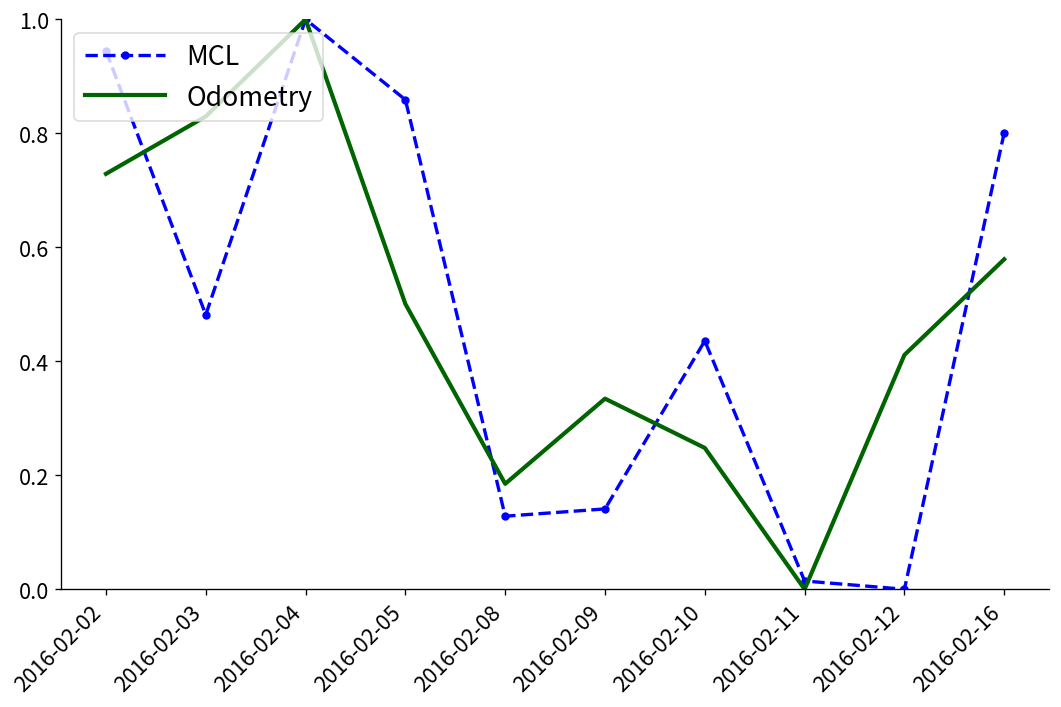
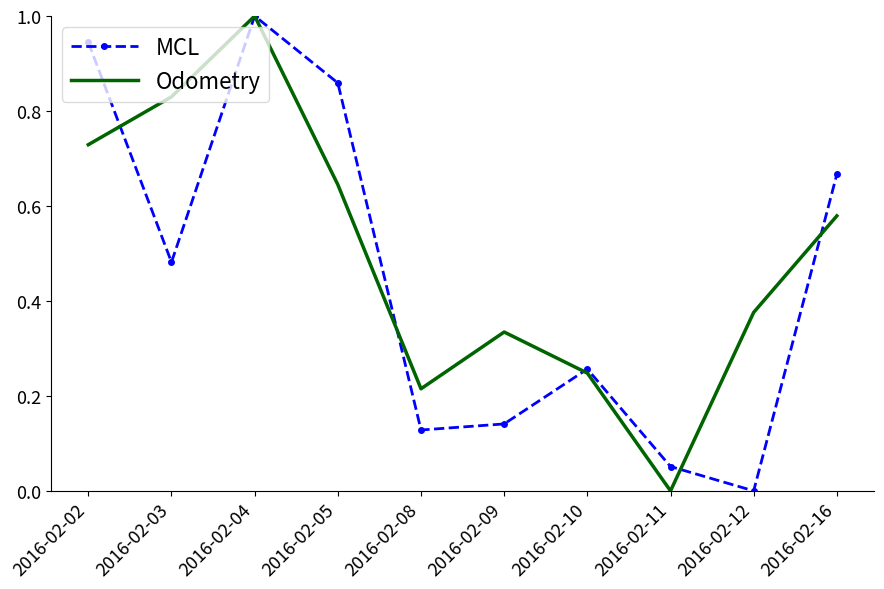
Odometry, 2016-02-05: 0.50 -> 0.64
Odometry, 2016-02-08: 0.19 -> 0.22
MCL, 2016-02-10: 0.44 -> 0.26
MCL, 2016-02-11: 0.01 -> 0.05
Odometry, 2016-02-12: 0.41 -> 0.38
MCL, 2016-02-16: 0.80 -> 0.67
